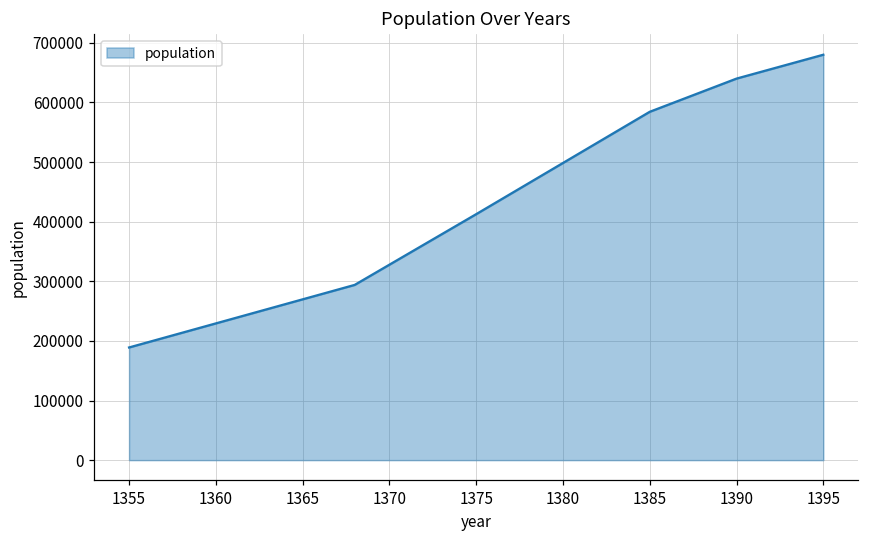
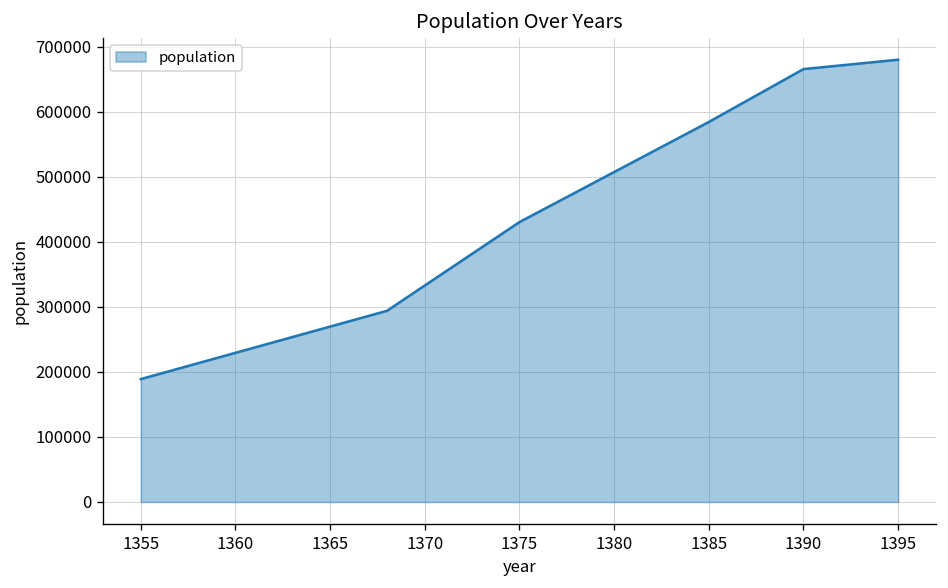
1375: 410000 -> 430000
1390: 640000 -> 670000
